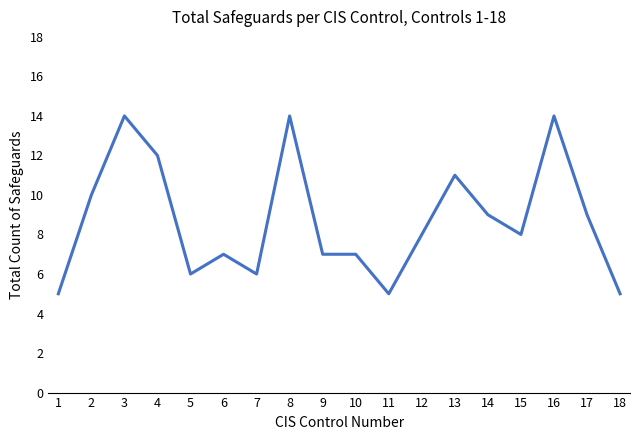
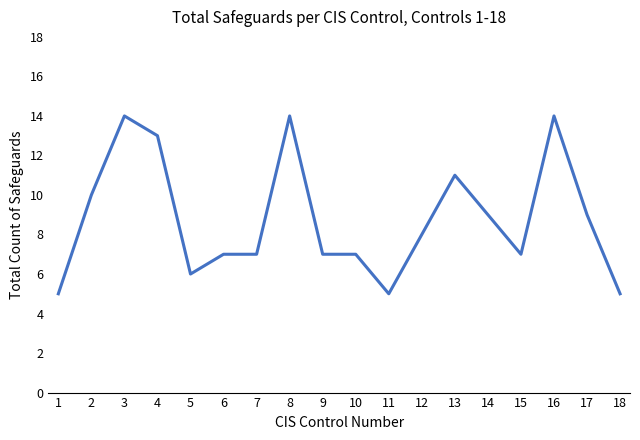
4: 12 -> 13
7: 6 -> 7
15: 8 -> 7
